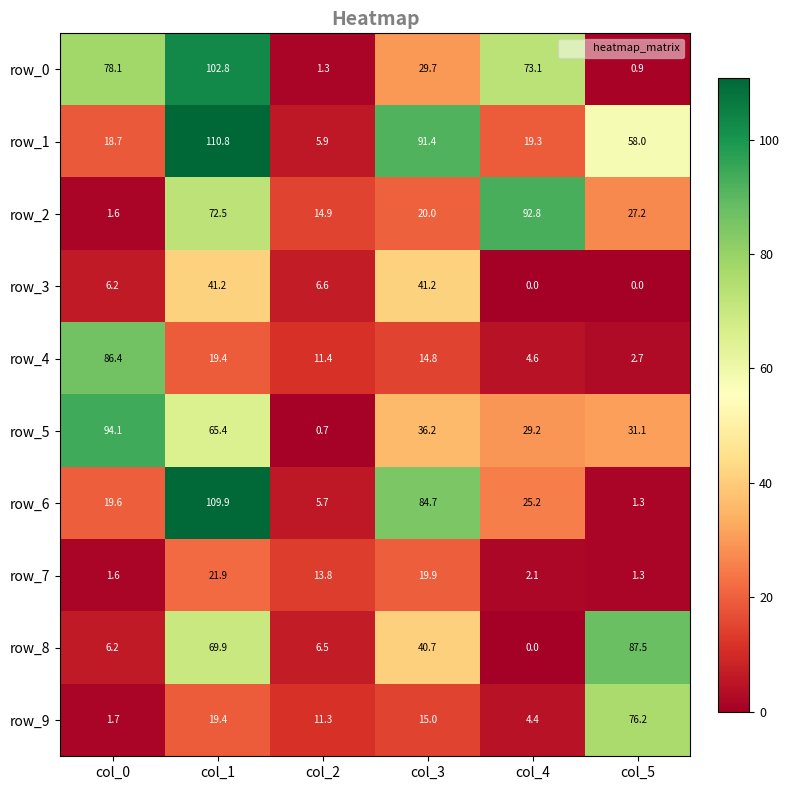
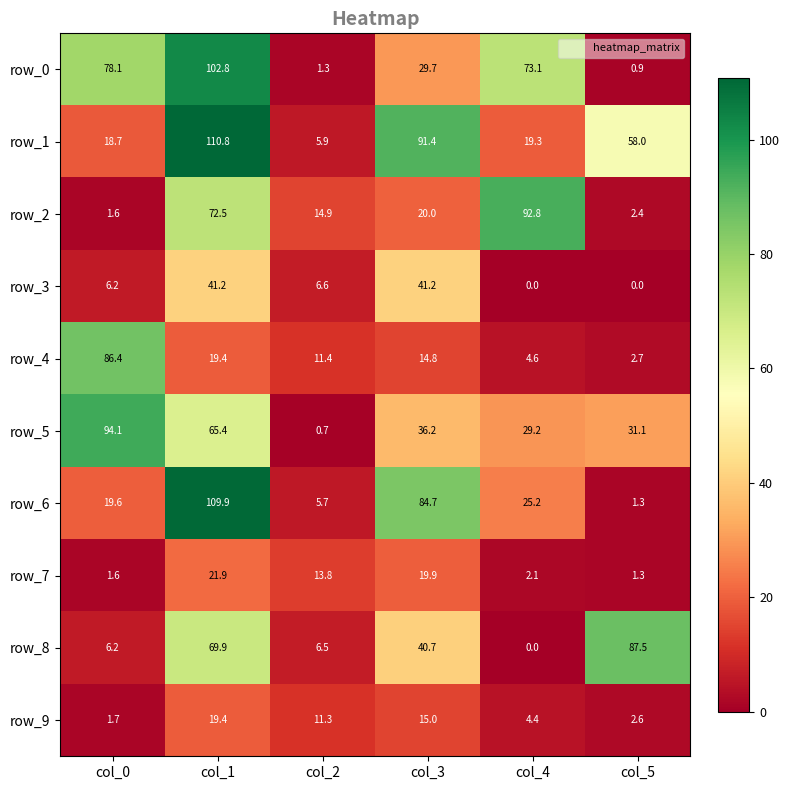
row_2, col_5: 27.2 -> 2.4
row_9, col_5: 76.2 -> 2.6
